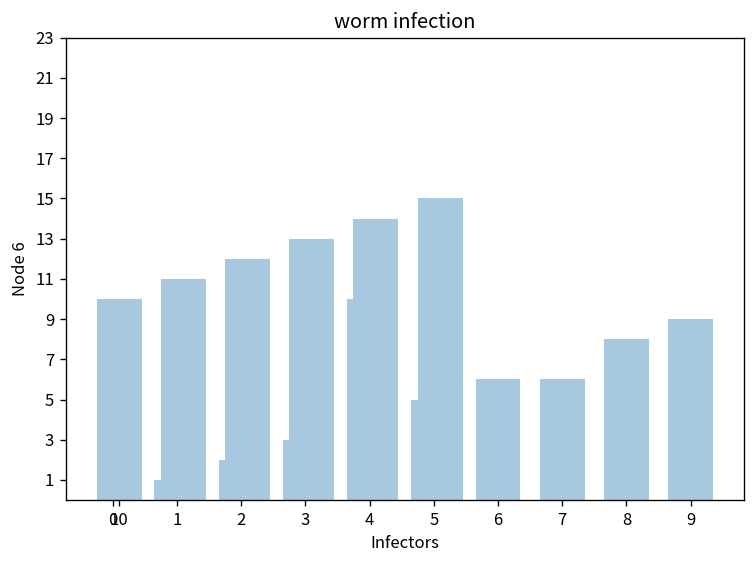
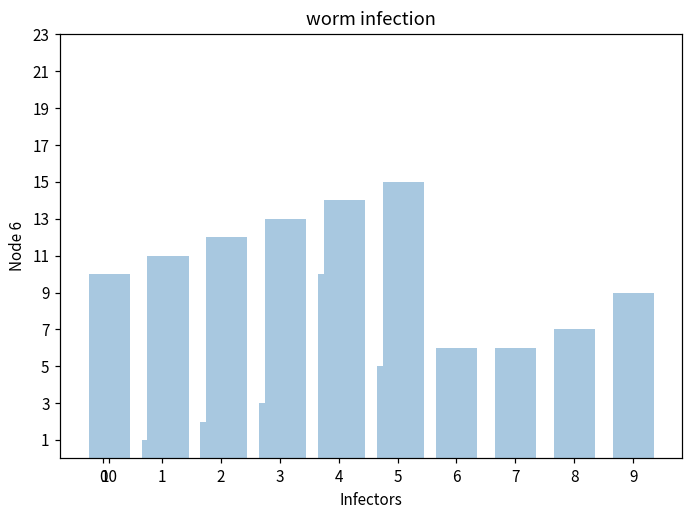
8: 8 -> 7
